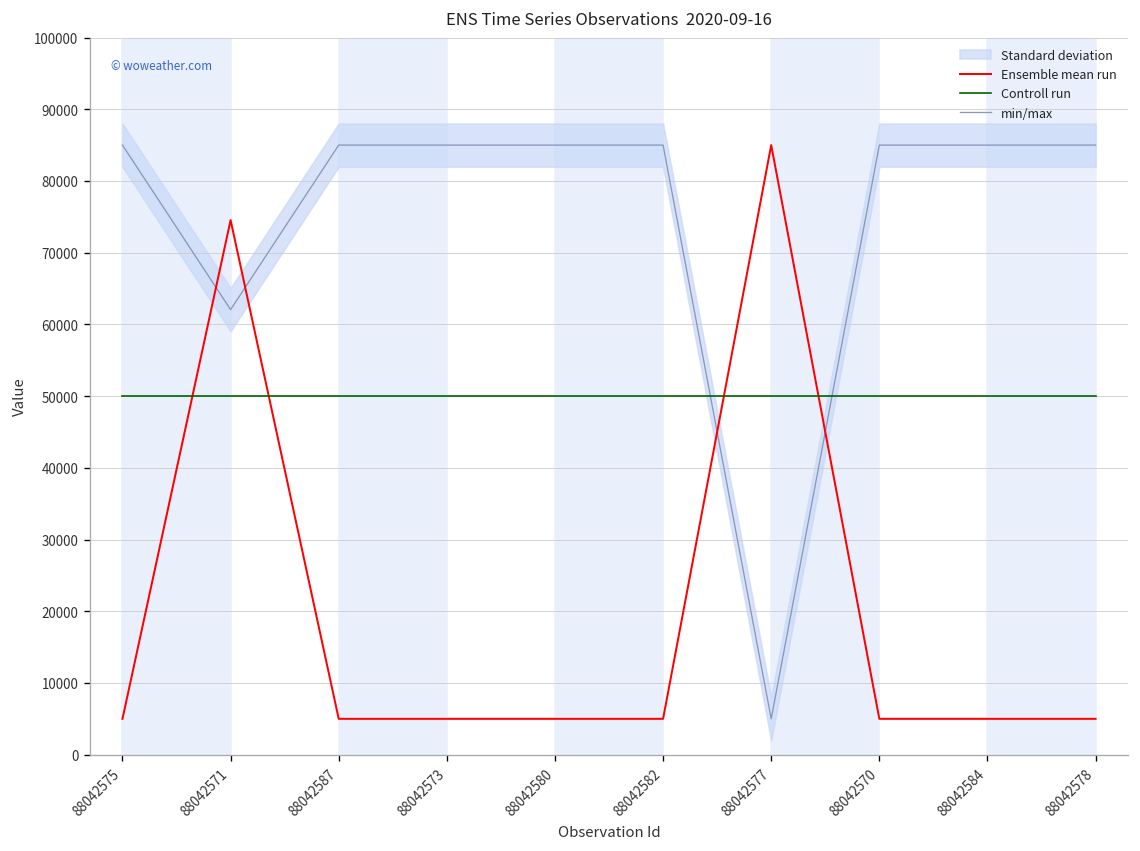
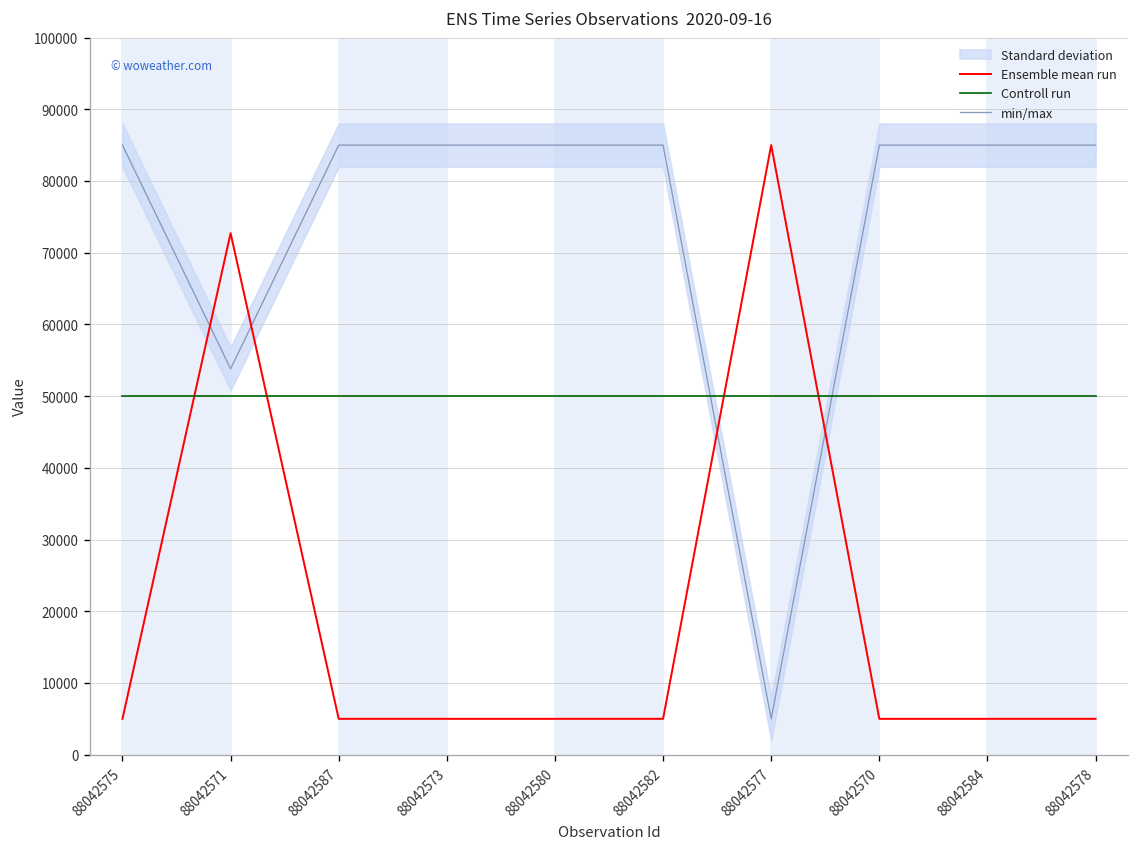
Ensemble mean run, 88042571: 75000 -> 73000
min/max, 88042571: 62000 -> 54000
